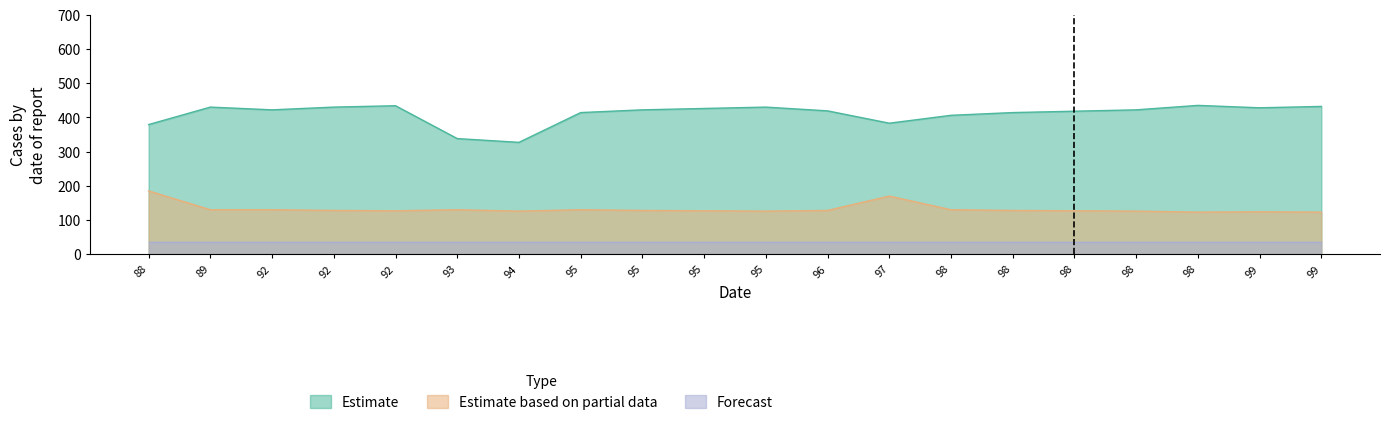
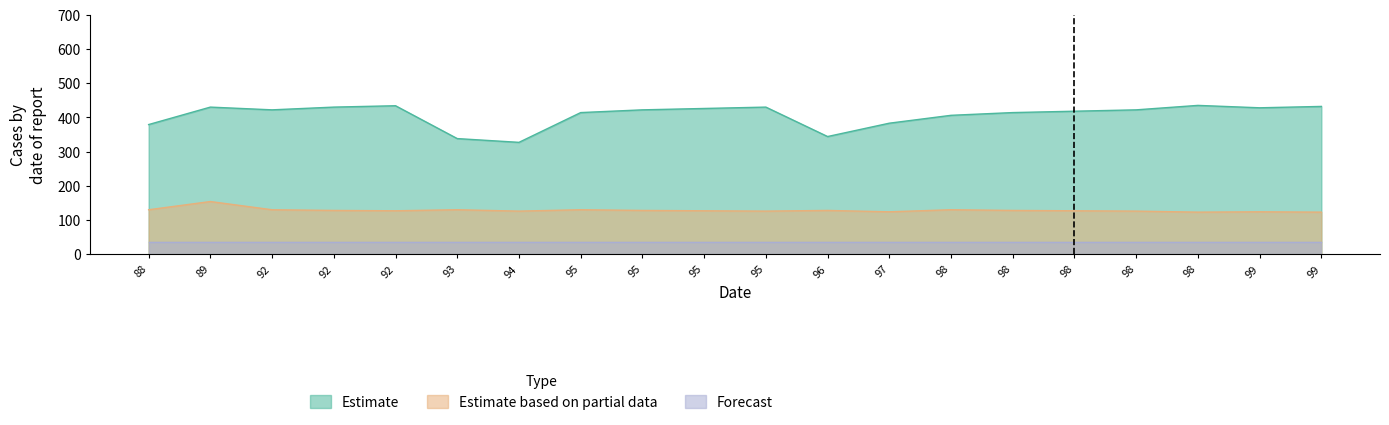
Estimate based on partial data, 88: 190 -> 130
Estimate based on partial data, 89: 130 -> 150
Estimate, 96: 420 -> 340
Estimate based on partial data, 97: 170 -> 120
